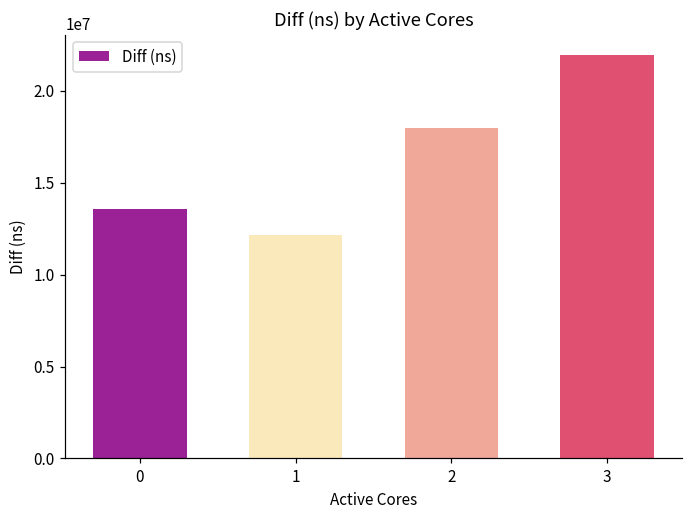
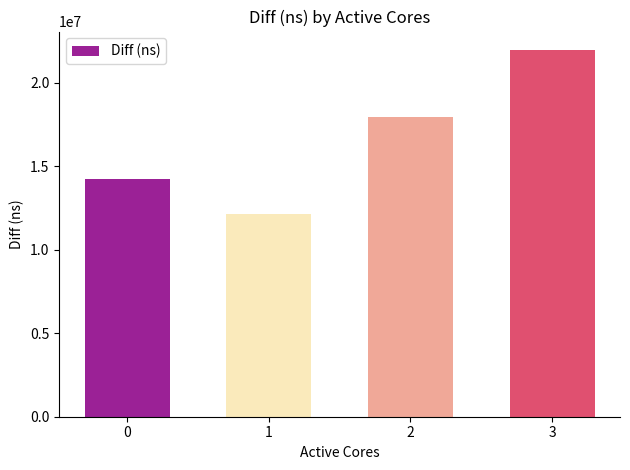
0: 13600000 -> 14200000
